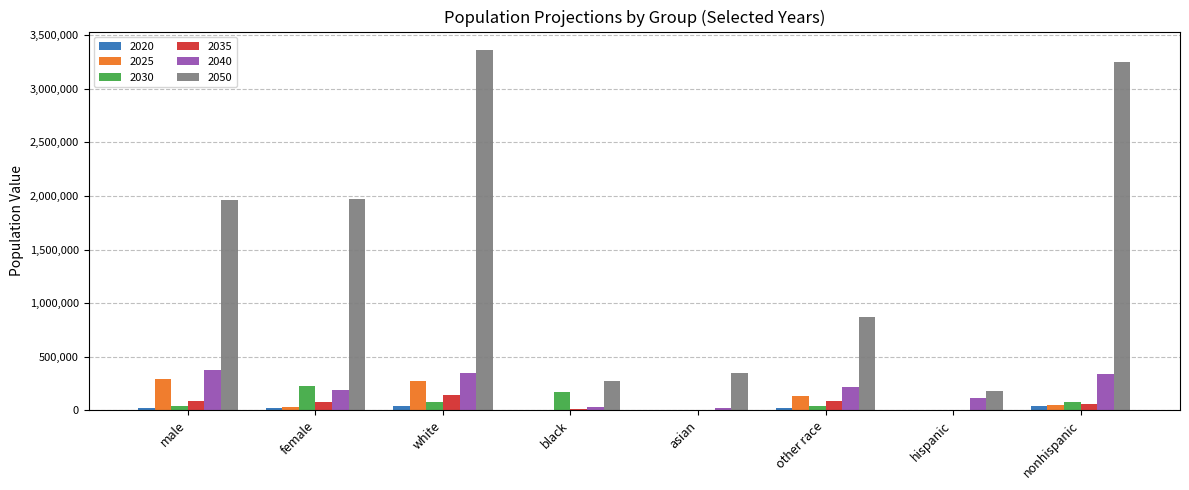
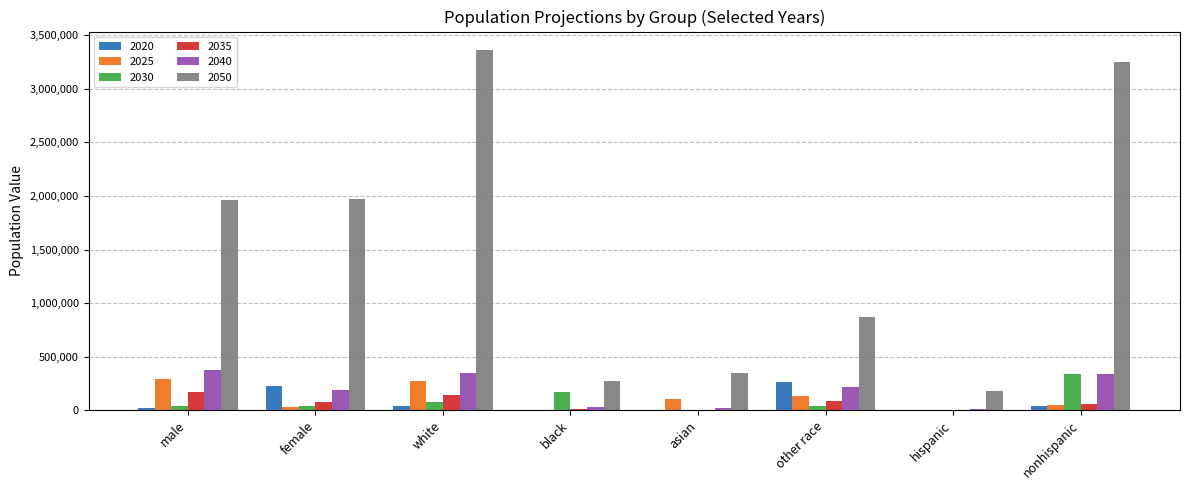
2035, male: 80,000 -> 170,000
2020, female: 20,000 -> 230,000
2030, female: 220,000 -> 40,000
2025, asian: 0 -> 110,000
2020, other race: 20,000 -> 260,000
2040, hispanic: 120,000 -> 10,000
2030, nonhispanic: 70,000 -> 340,000
